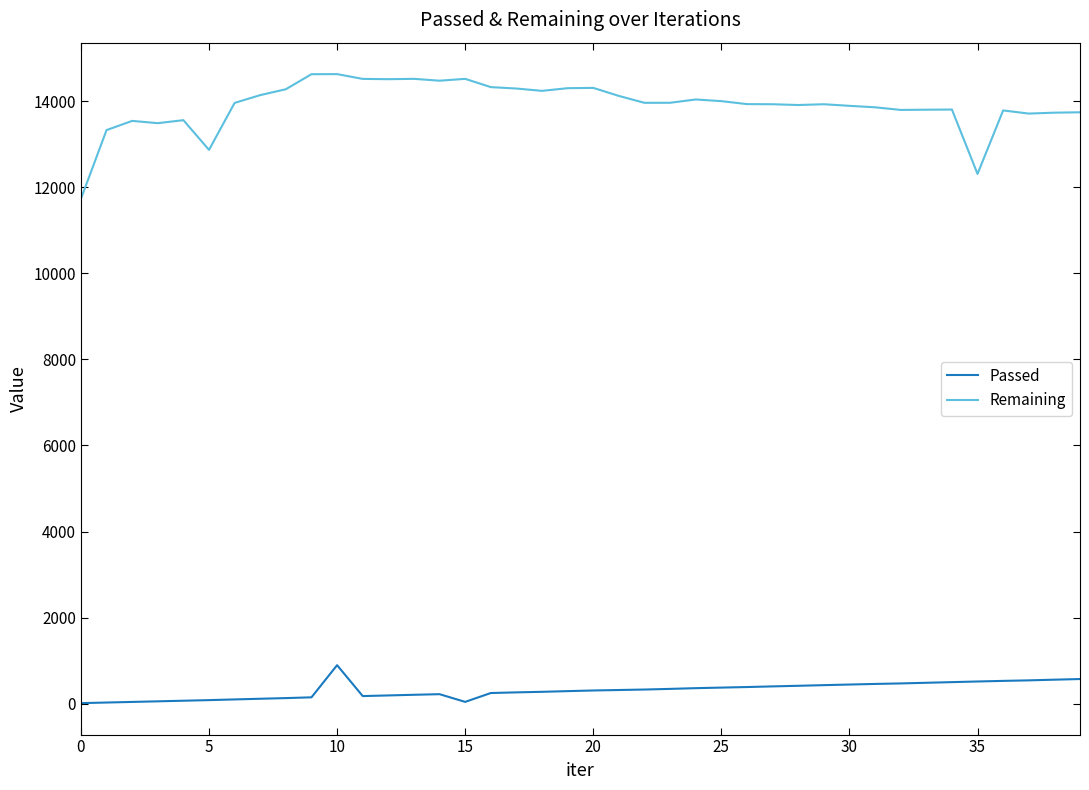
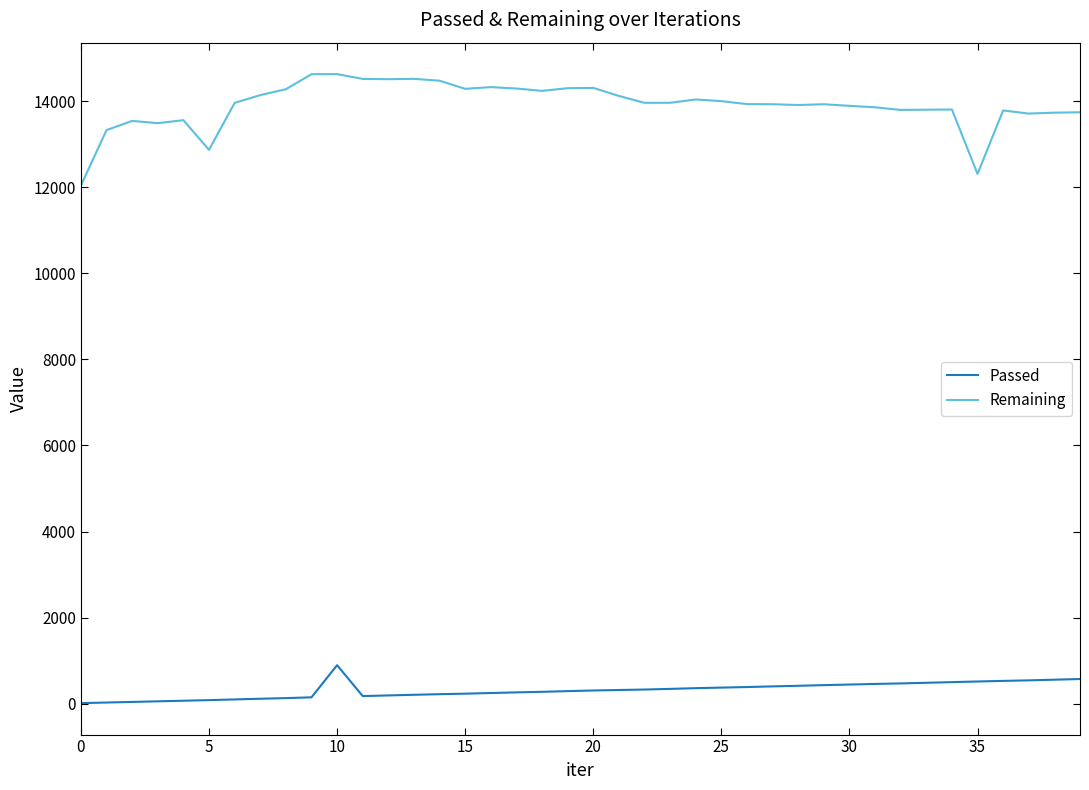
Remaining, 0: 11700 -> 12000
Passed, 15: 0 -> 200
Remaining, 15: 14500 -> 14300
